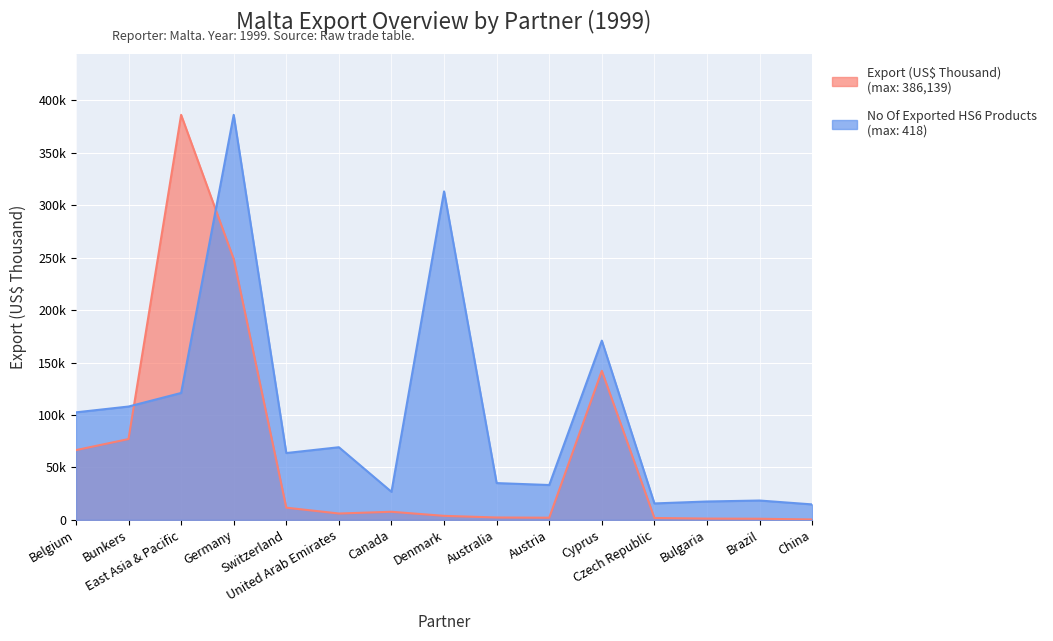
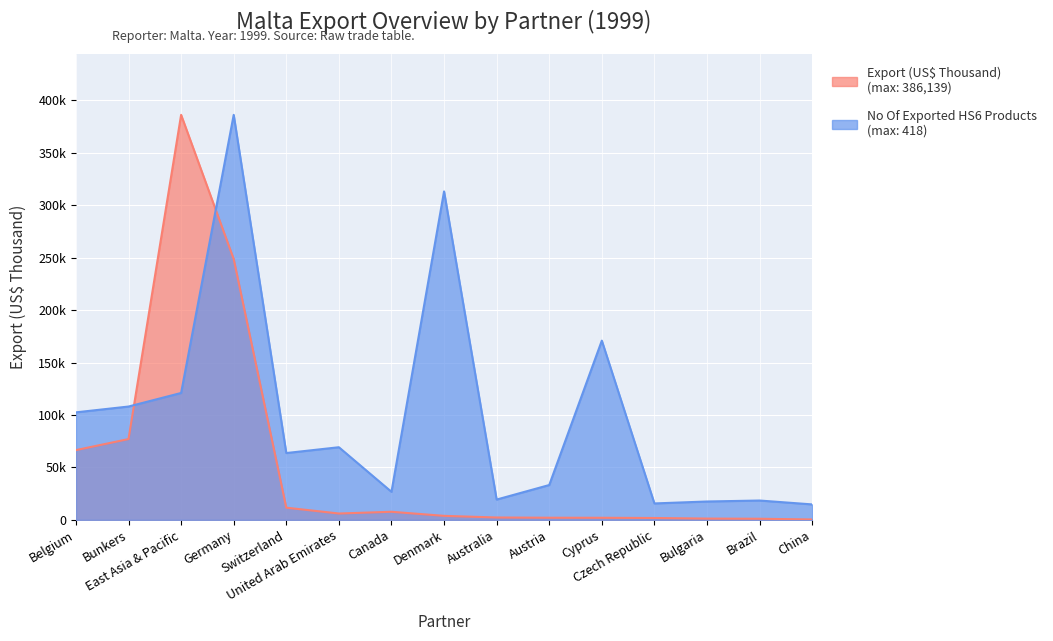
No Of Exported HS6 Products (max: 418), Australia: 35000 -> 19000
Export (US$ Thousand) (max: 386,139), Cyprus: 142000 -> 2000
